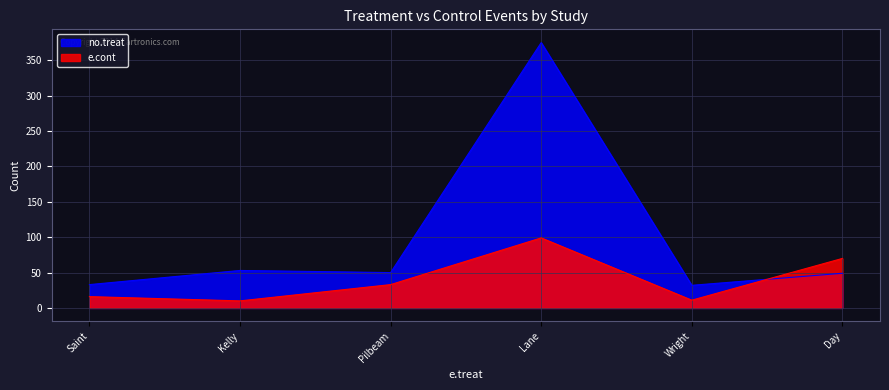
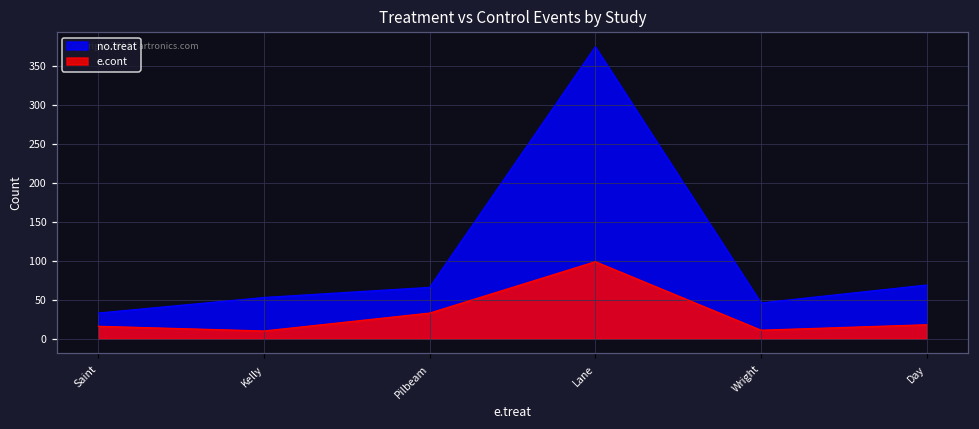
no.treat, Pilbeam: 50 -> 70
no.treat, Wright: 30 -> 50
no.treat, Day: 50 -> 70
e.cont, Day: 70 -> 20
